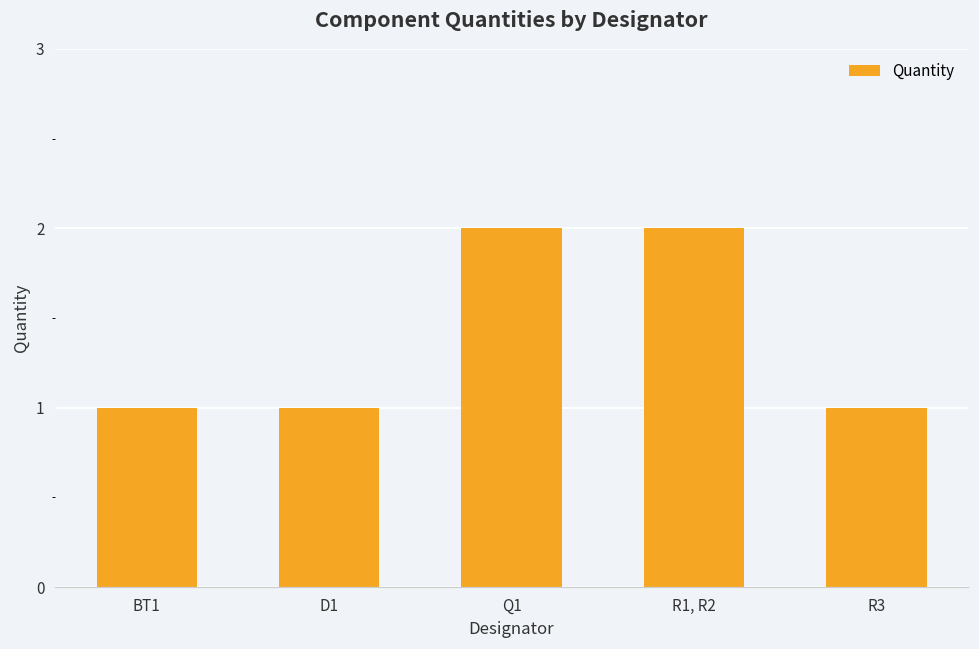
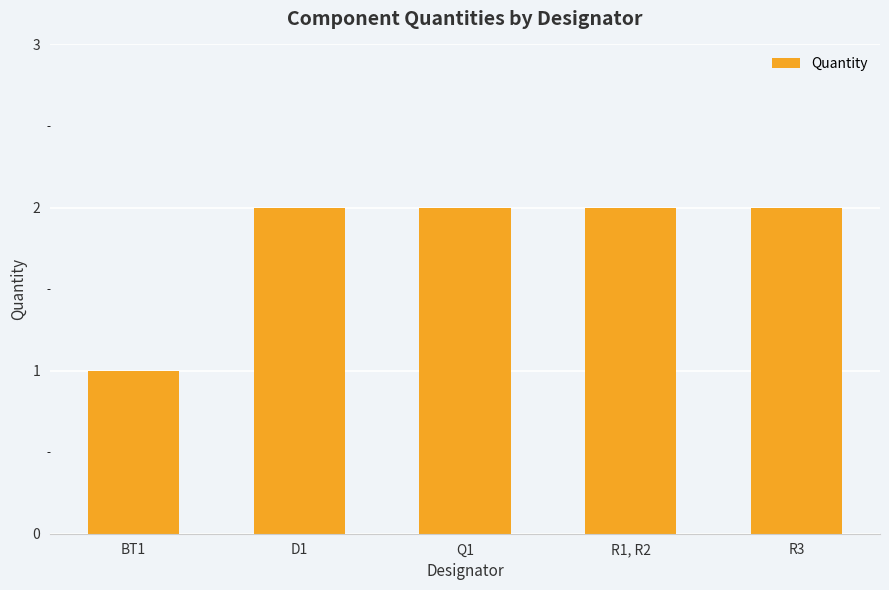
D1: 1 -> 2
R3: 1 -> 2
